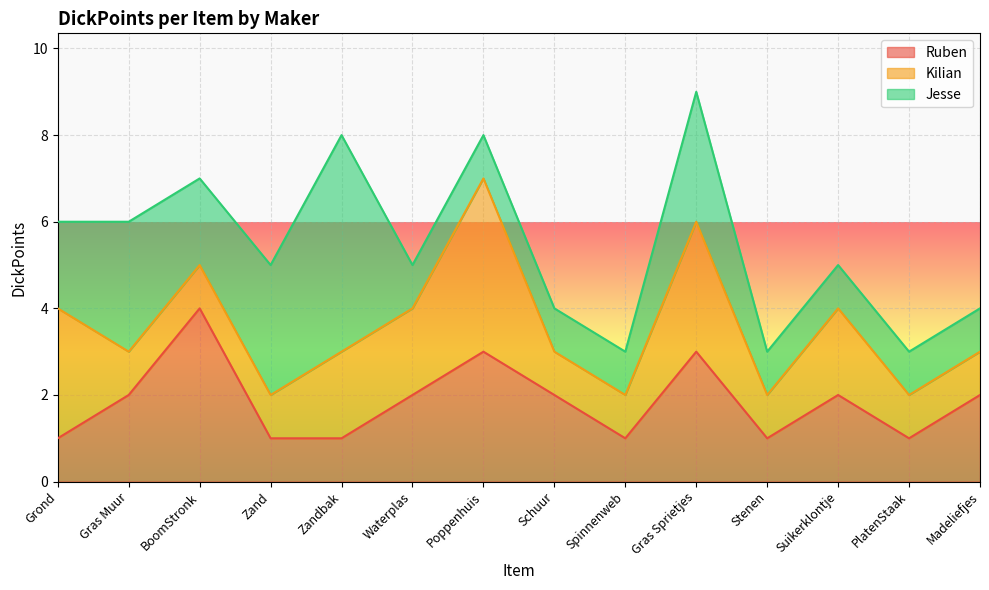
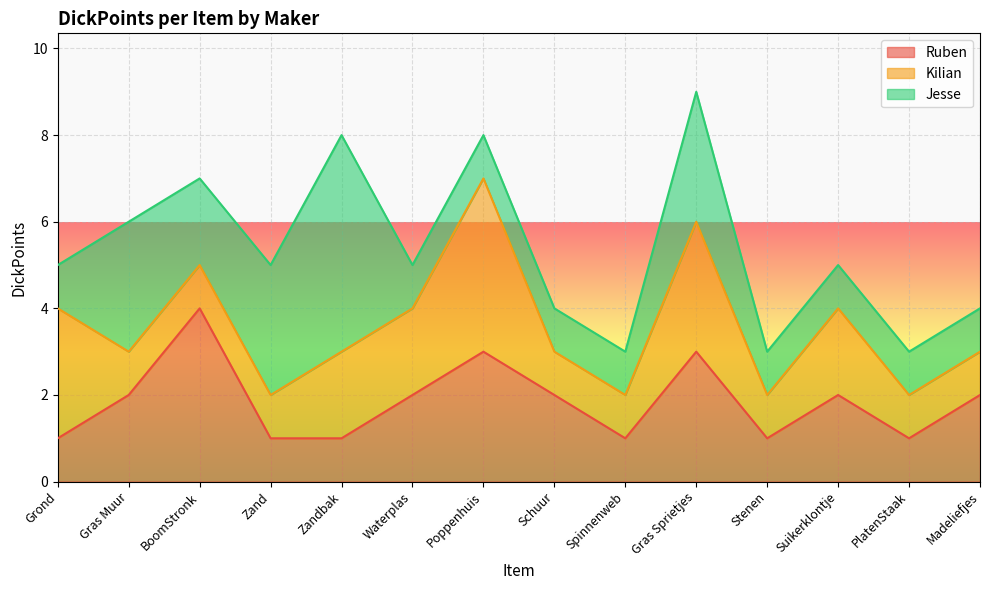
Jesse, Grond: 2 -> 1
